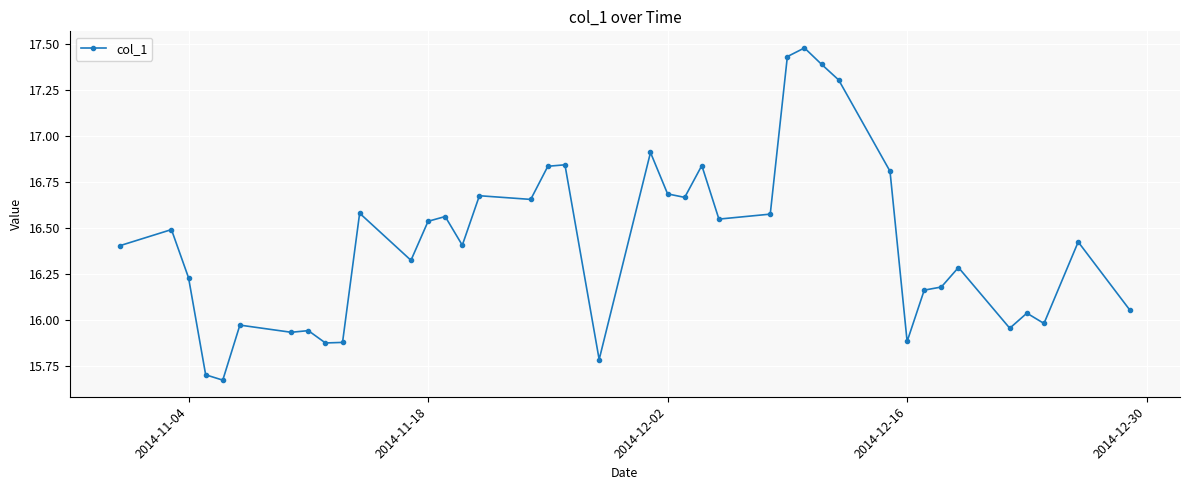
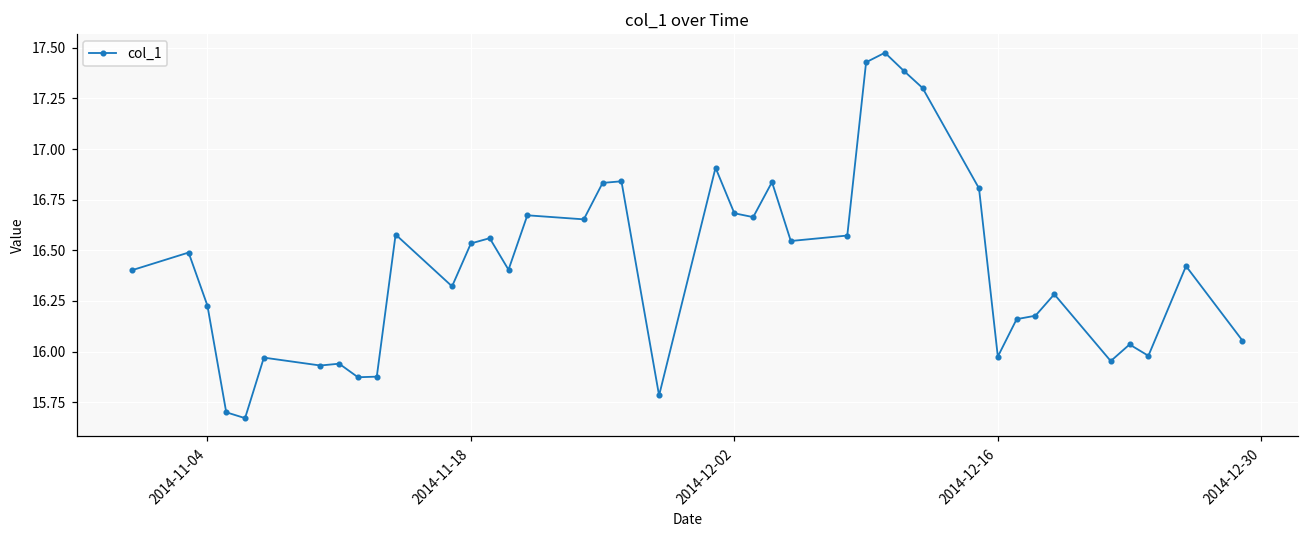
2014-12-16: 15.88 -> 15.98
